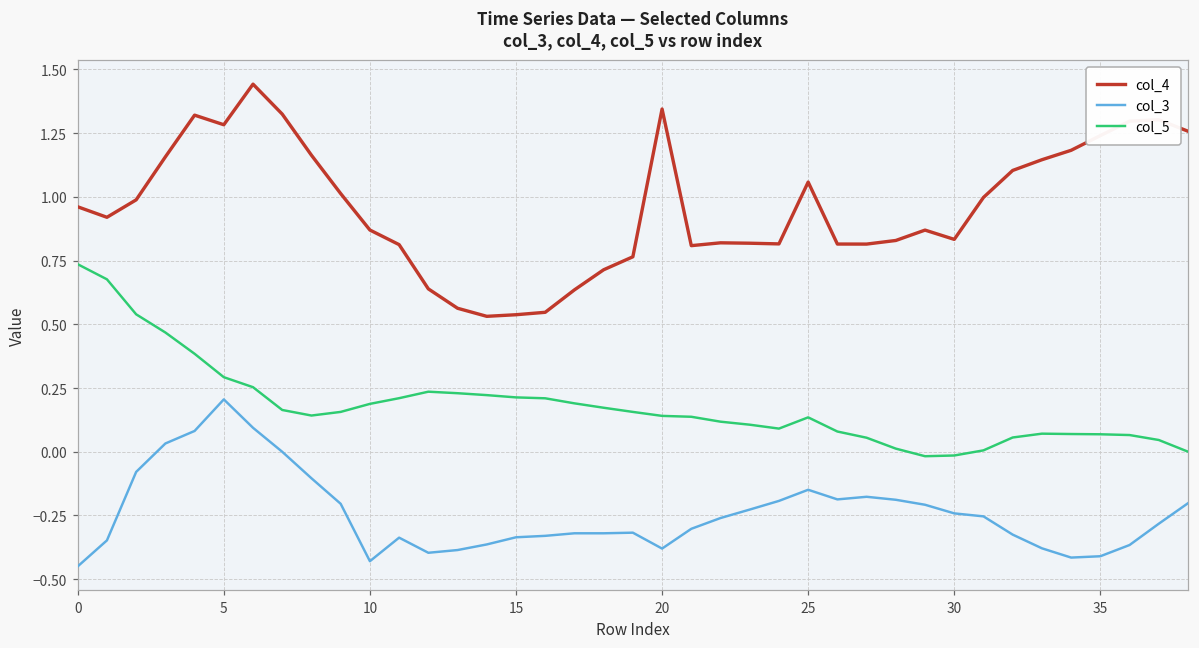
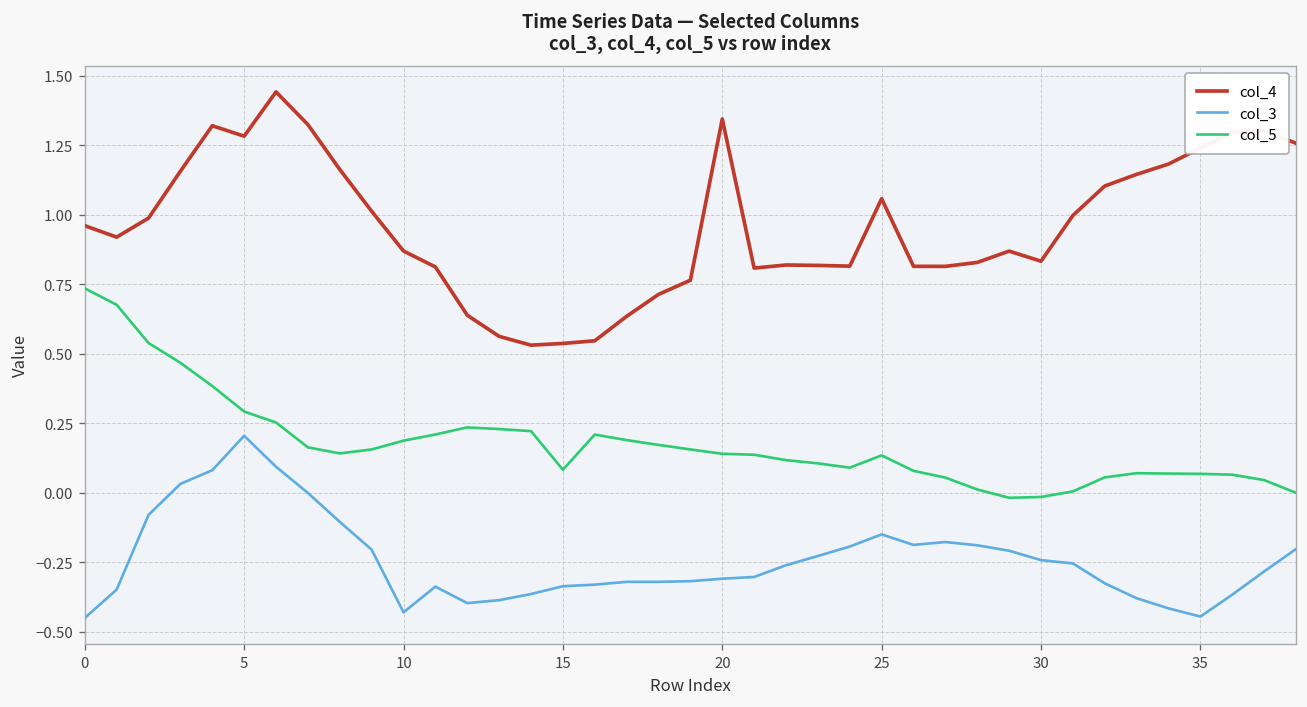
col_5, 15: 0.21 -> 0.08
col_3, 20: -0.38 -> -0.31
col_3, 35: -0.41 -> -0.44
